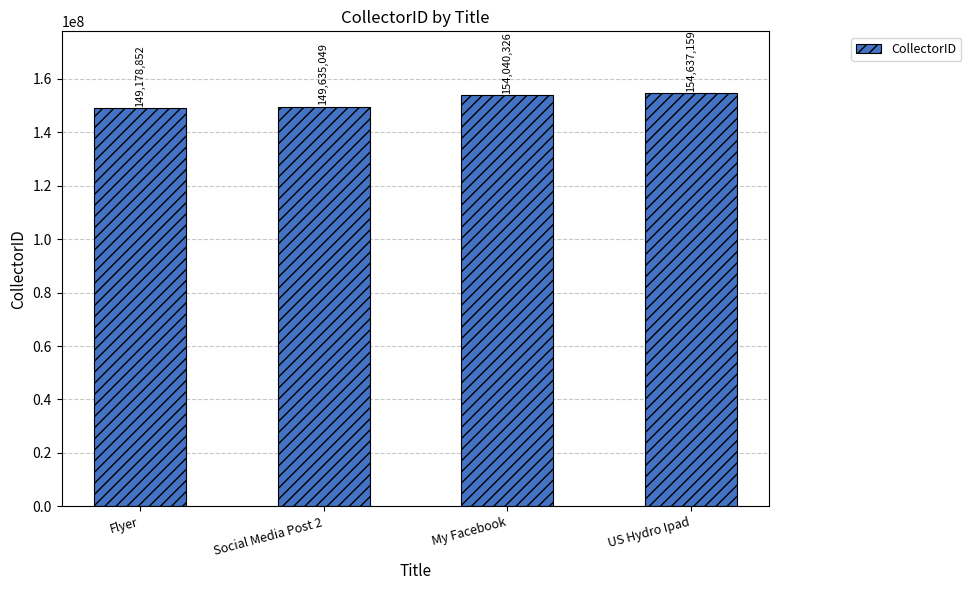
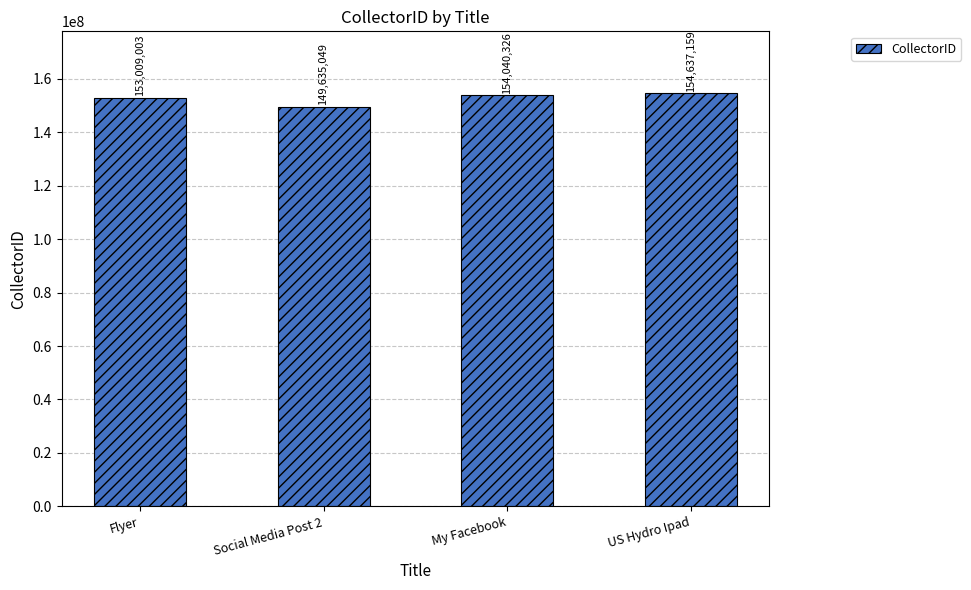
Flyer: 149,178,852 -> 153,009,003
